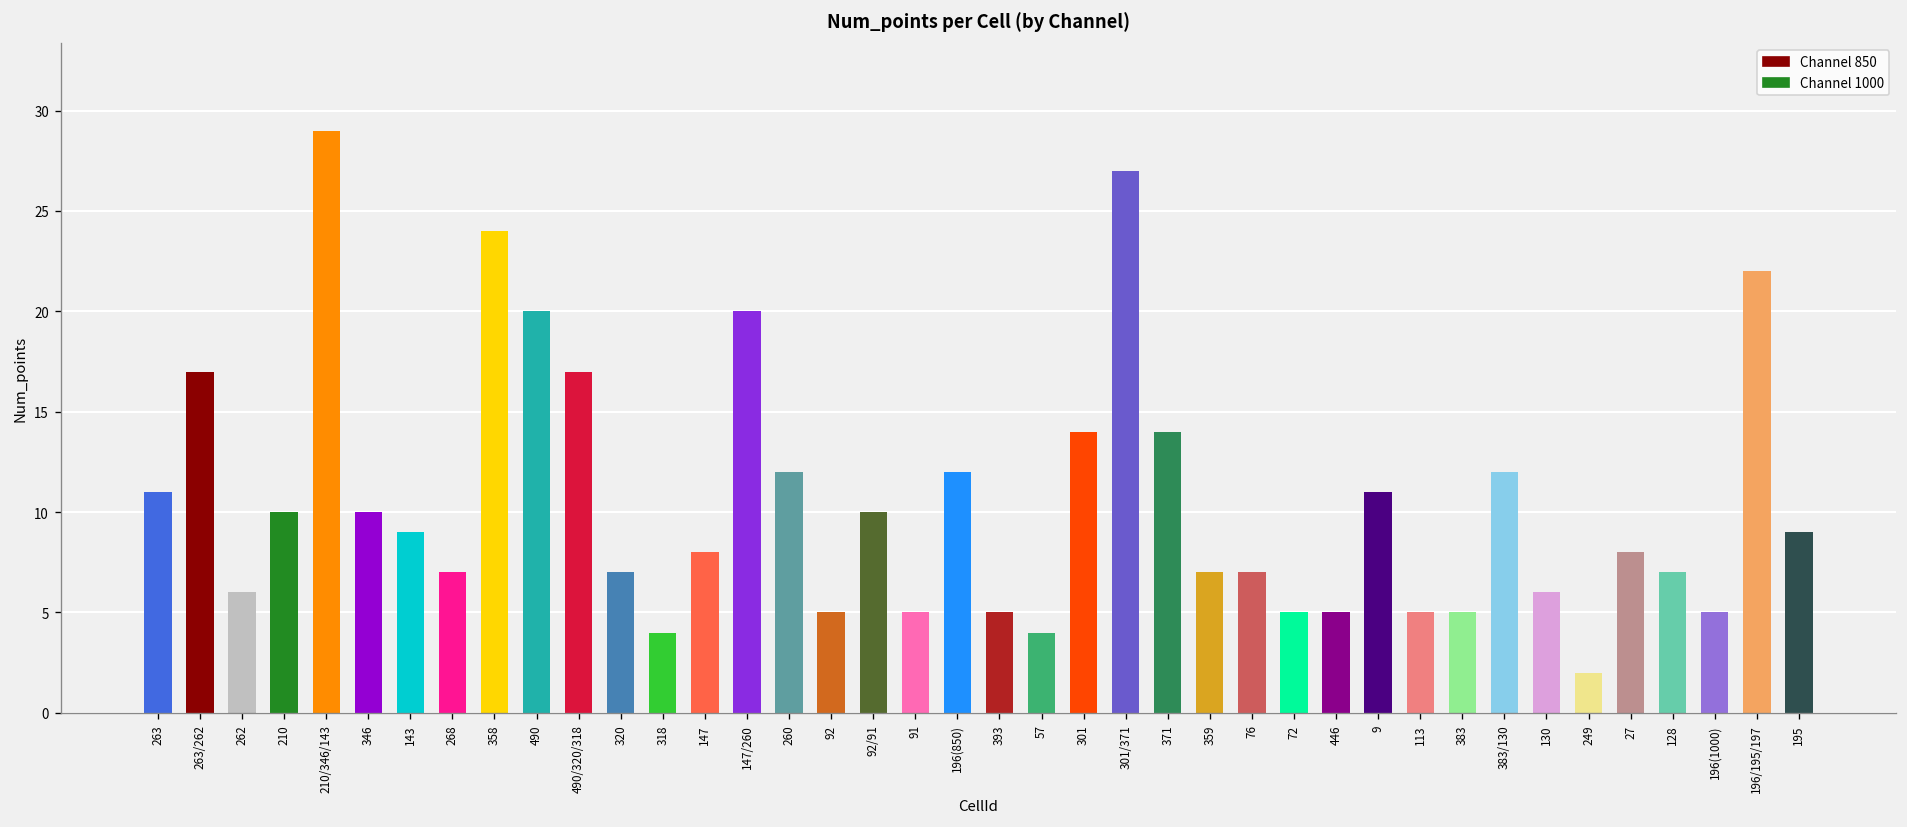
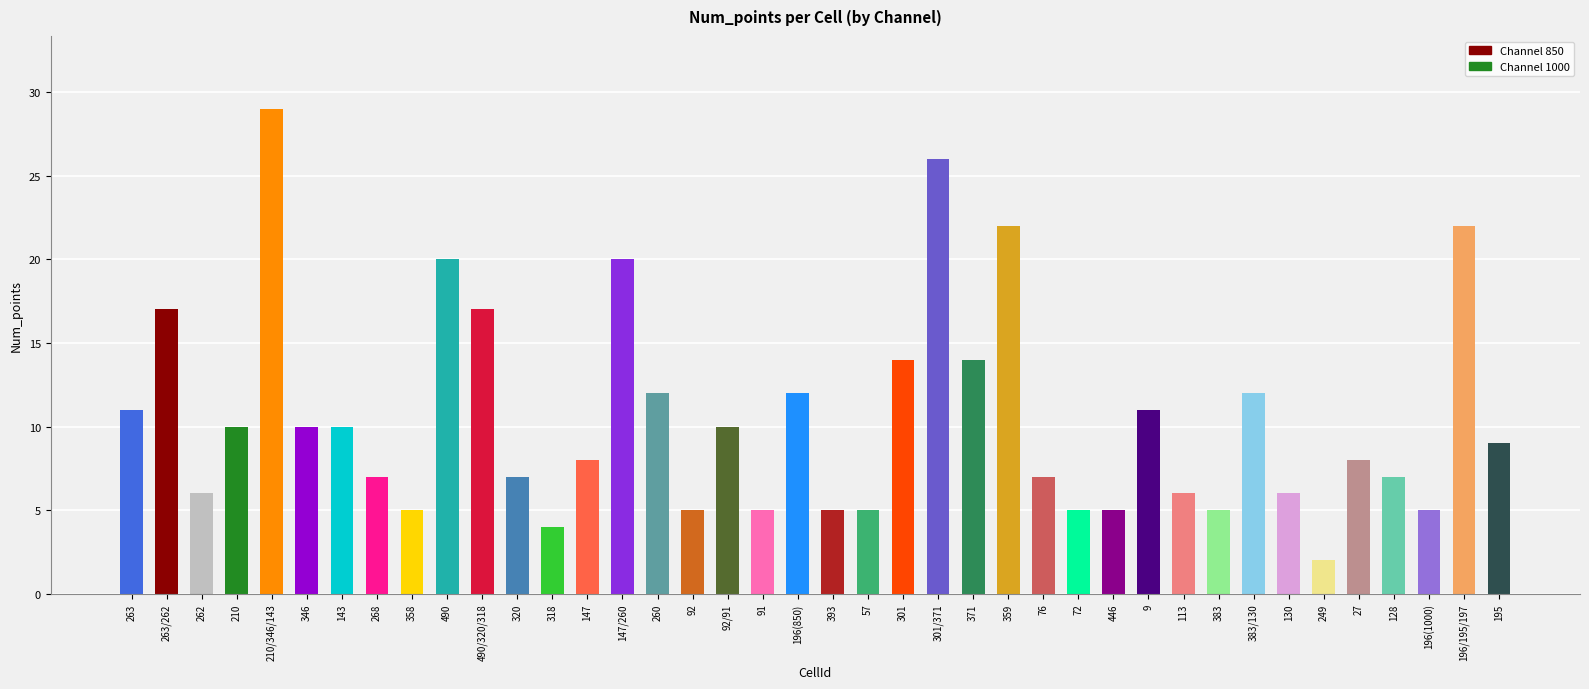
143: 9 -> 10
358: 24 -> 5
57: 4 -> 5
301/371: 27 -> 26
359: 7 -> 22
113: 5 -> 6
